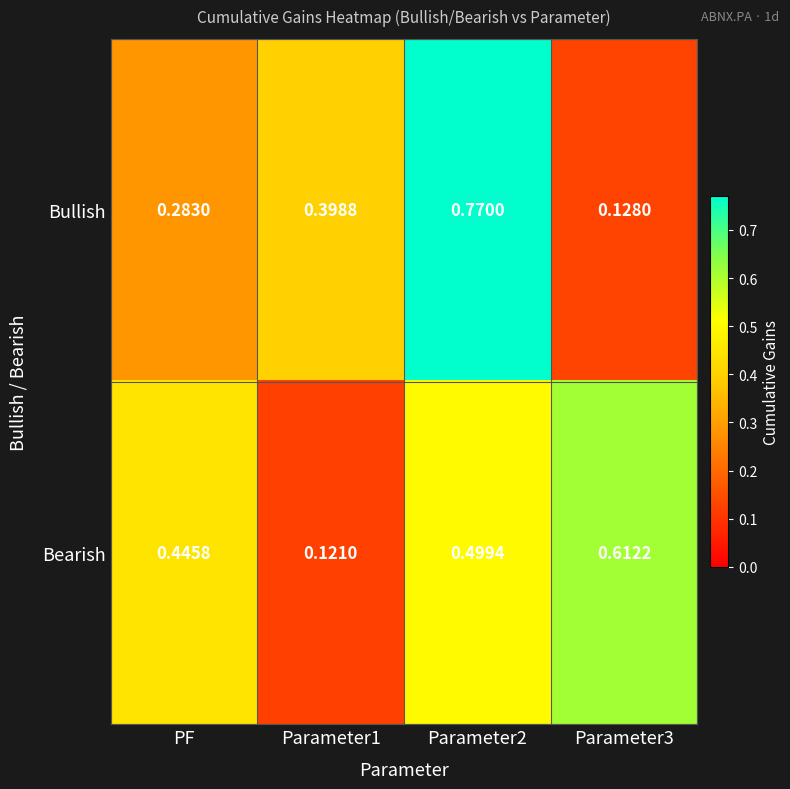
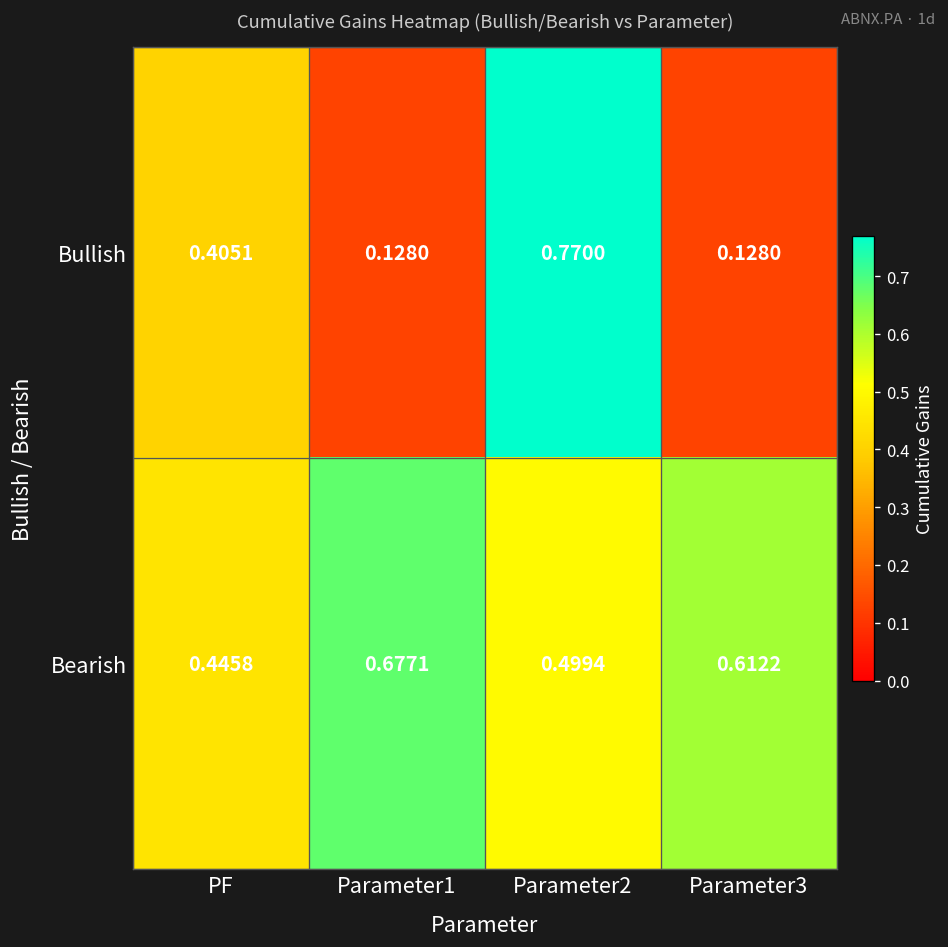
Bullish, PF: 0.2830 -> 0.4051
Bullish, Parameter1: 0.3988 -> 0.1280
Bearish, Parameter1: 0.1210 -> 0.6771
